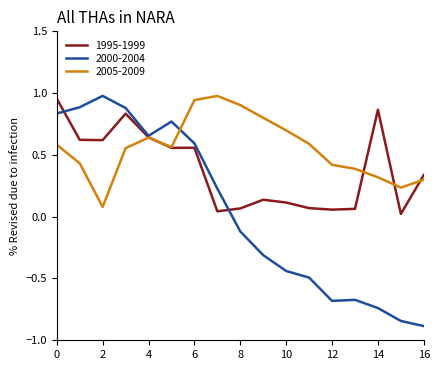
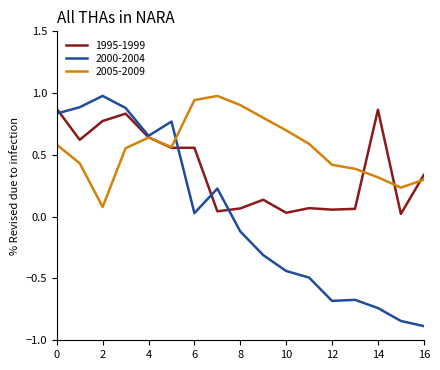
1995-1999, 0: 0.96 -> 0.87
1995-1999, 2: 0.62 -> 0.77
2000-2004, 6: 0.59 -> 0.03
1995-1999, 10: 0.11 -> 0.03
